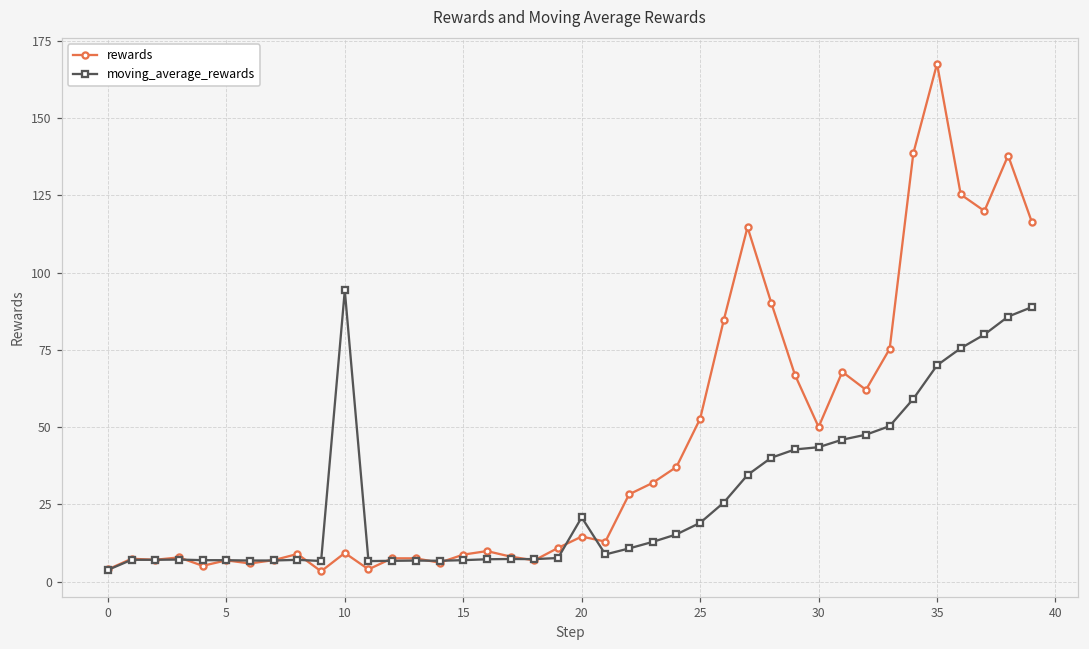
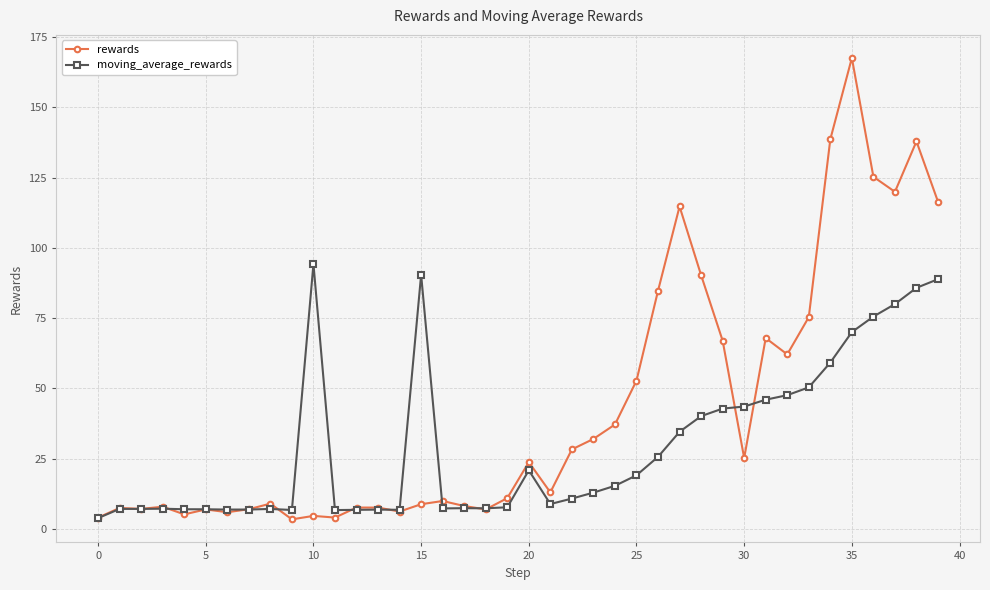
rewards, 10: 9 -> 5
moving_average_rewards, 15: 7 -> 90
rewards, 20: 15 -> 24
rewards, 30: 50 -> 25
